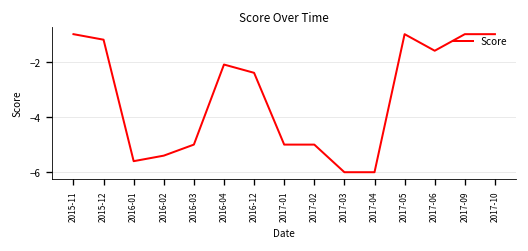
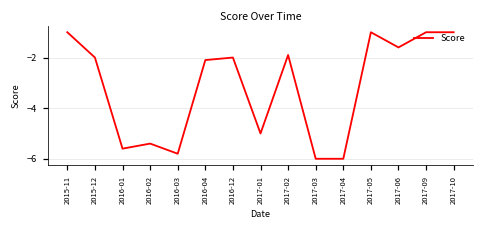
2015-12: -1.2 -> -2.0
2016-03: -5.0 -> -5.8
2016-12: -2.4 -> -2.0
2017-02: -5.0 -> -1.9
